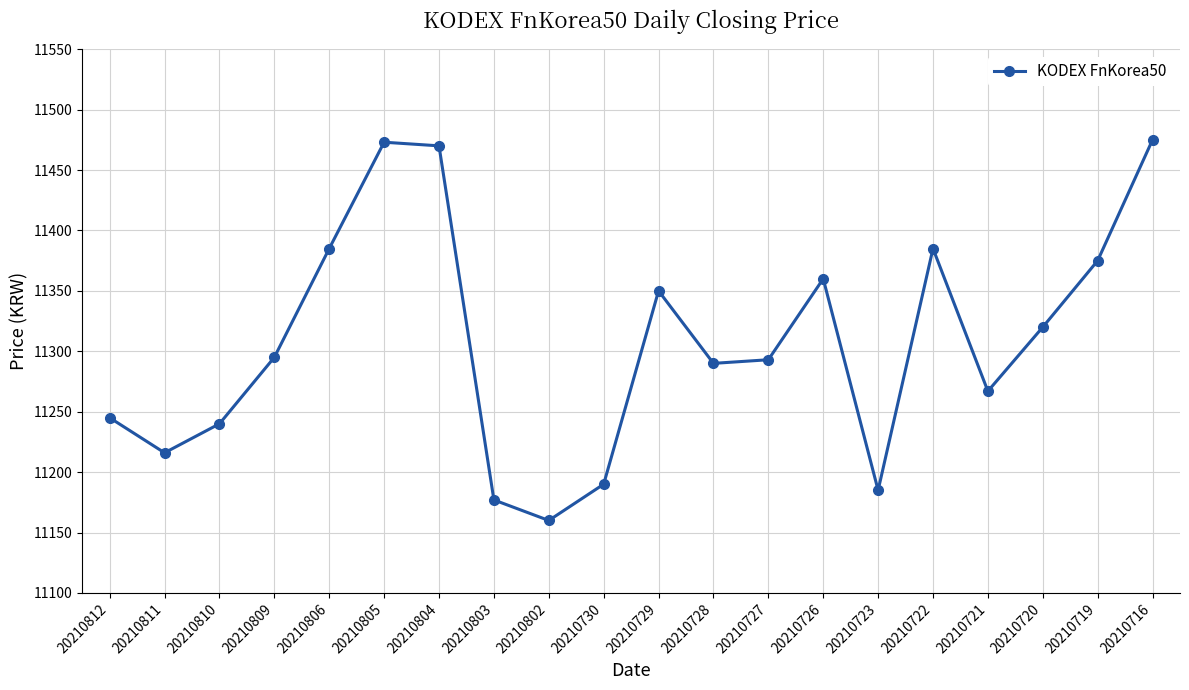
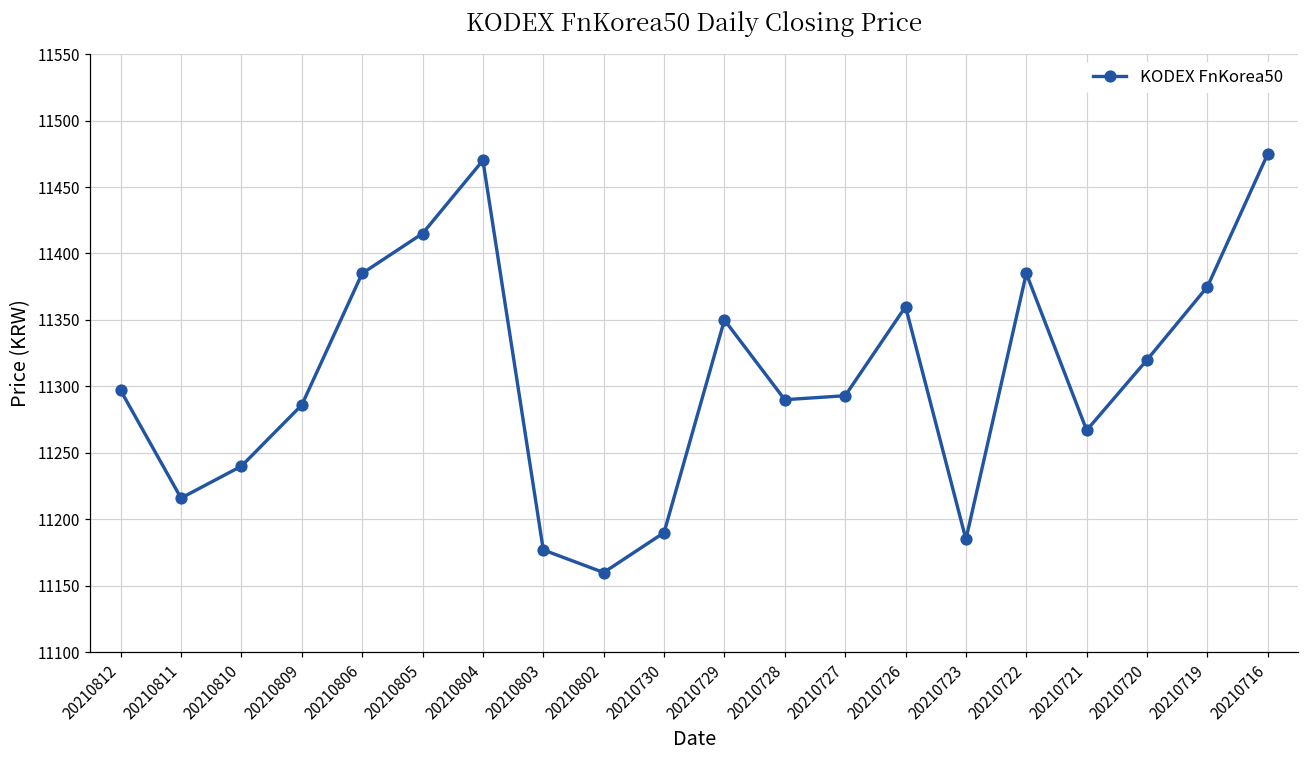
20210812: 11245 -> 11297
20210809: 11295 -> 11286
20210805: 11473 -> 11415
